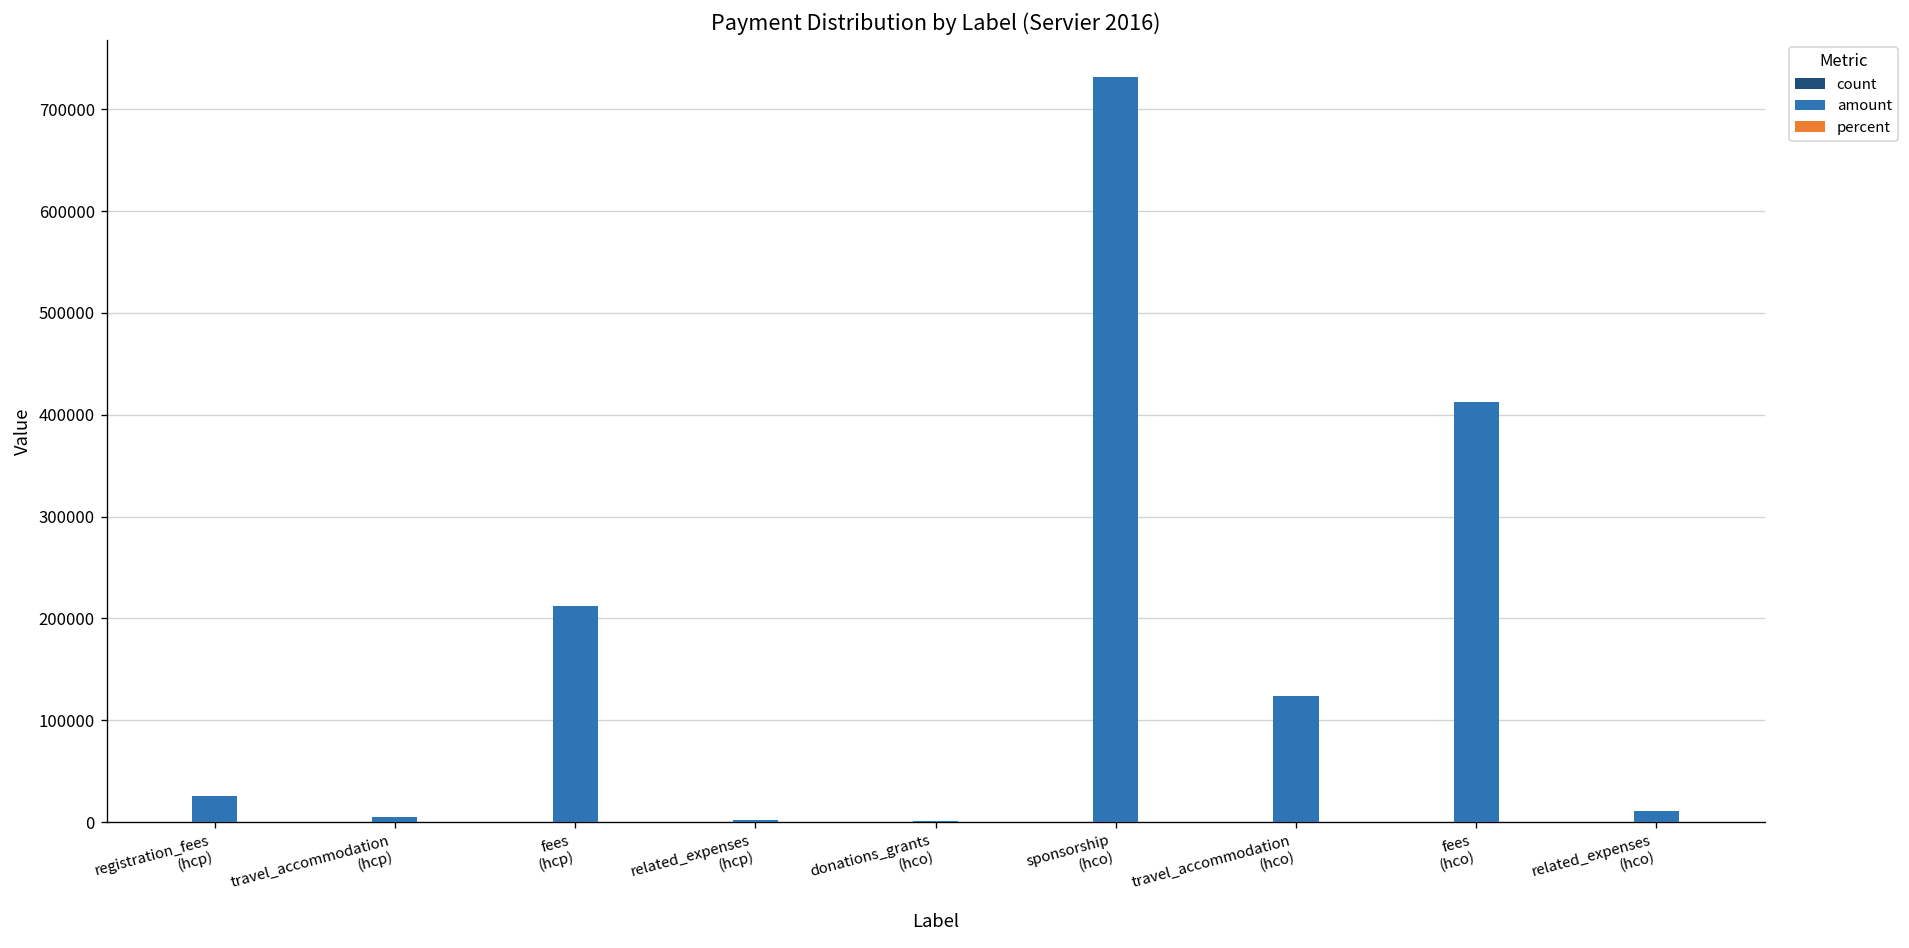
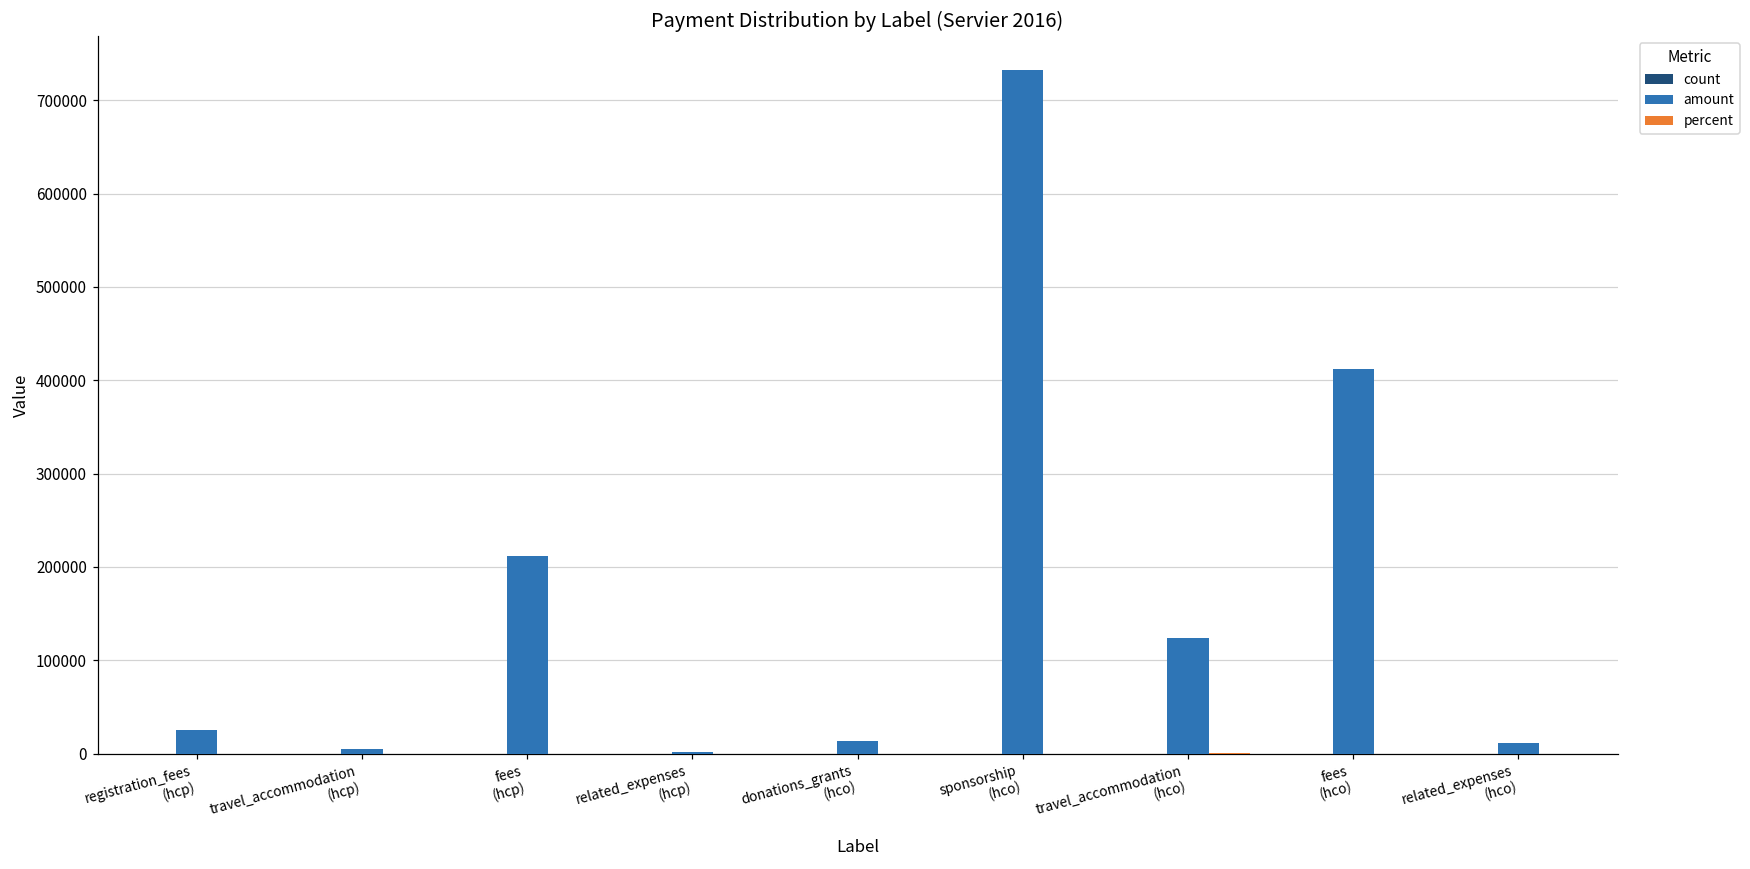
amount, donations_grants (hco): 0 -> 10000
